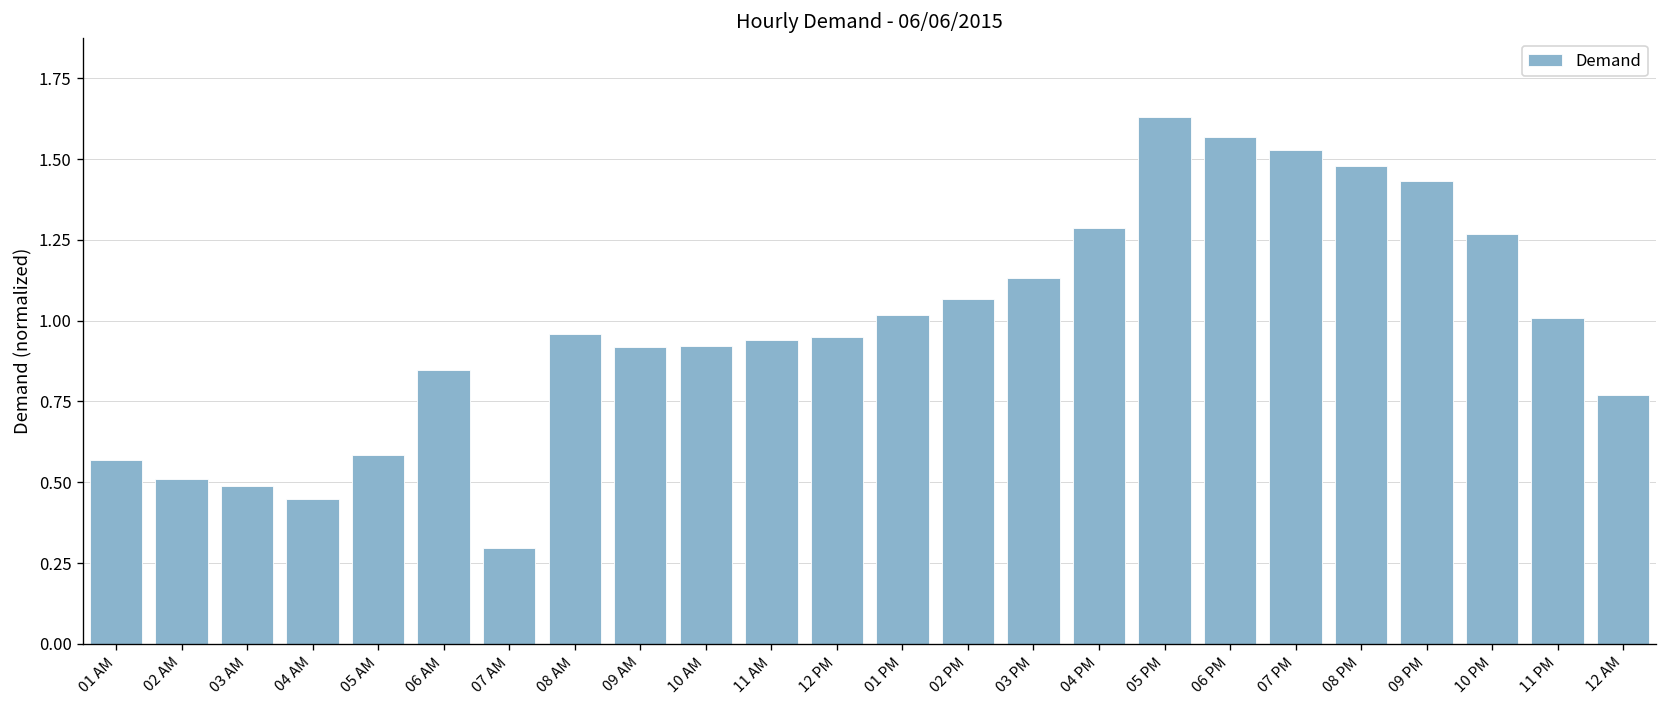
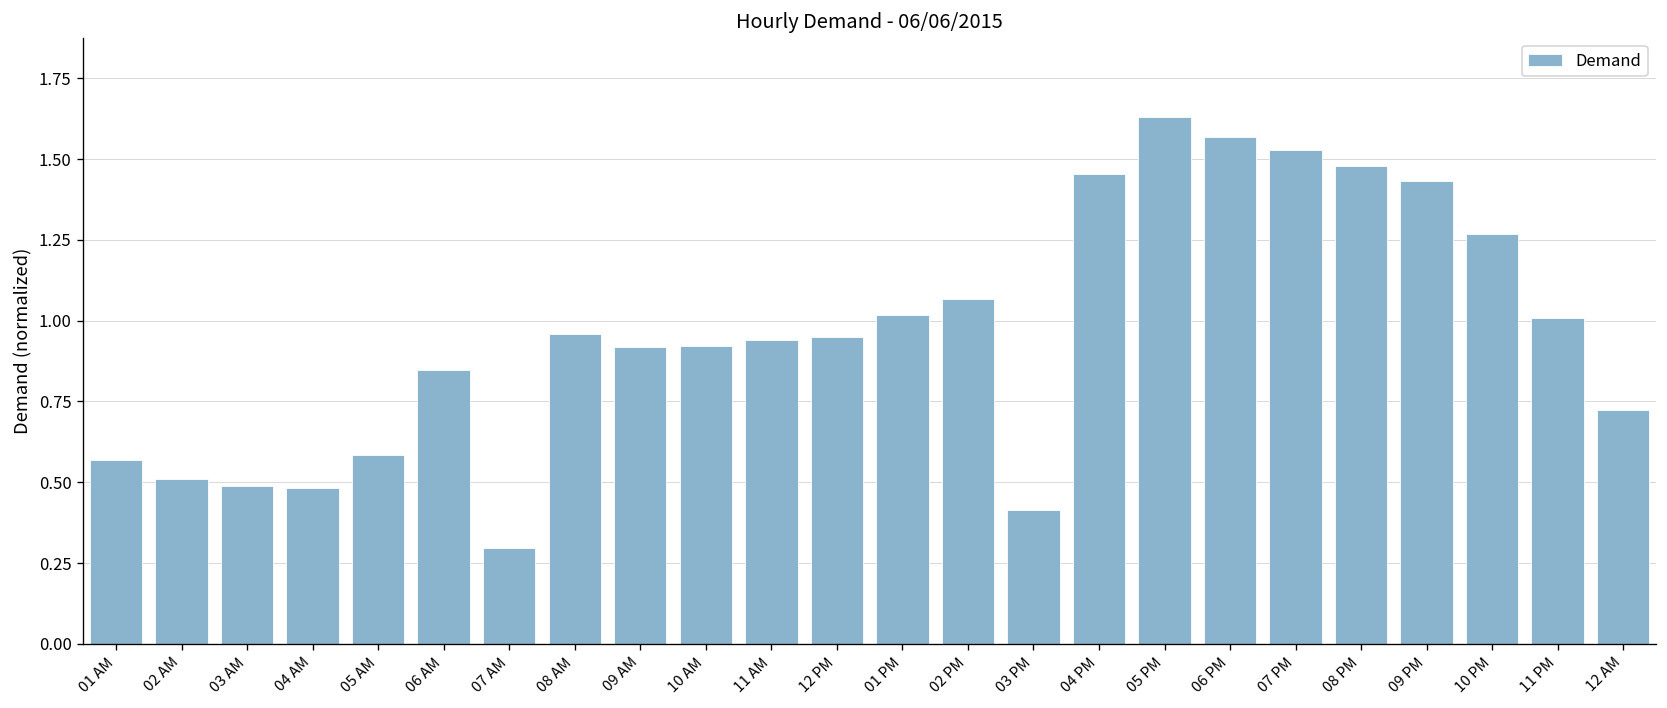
04 AM: 0.45 -> 0.48
03 PM: 1.13 -> 0.41
04 PM: 1.29 -> 1.45
12 AM: 0.77 -> 0.72
